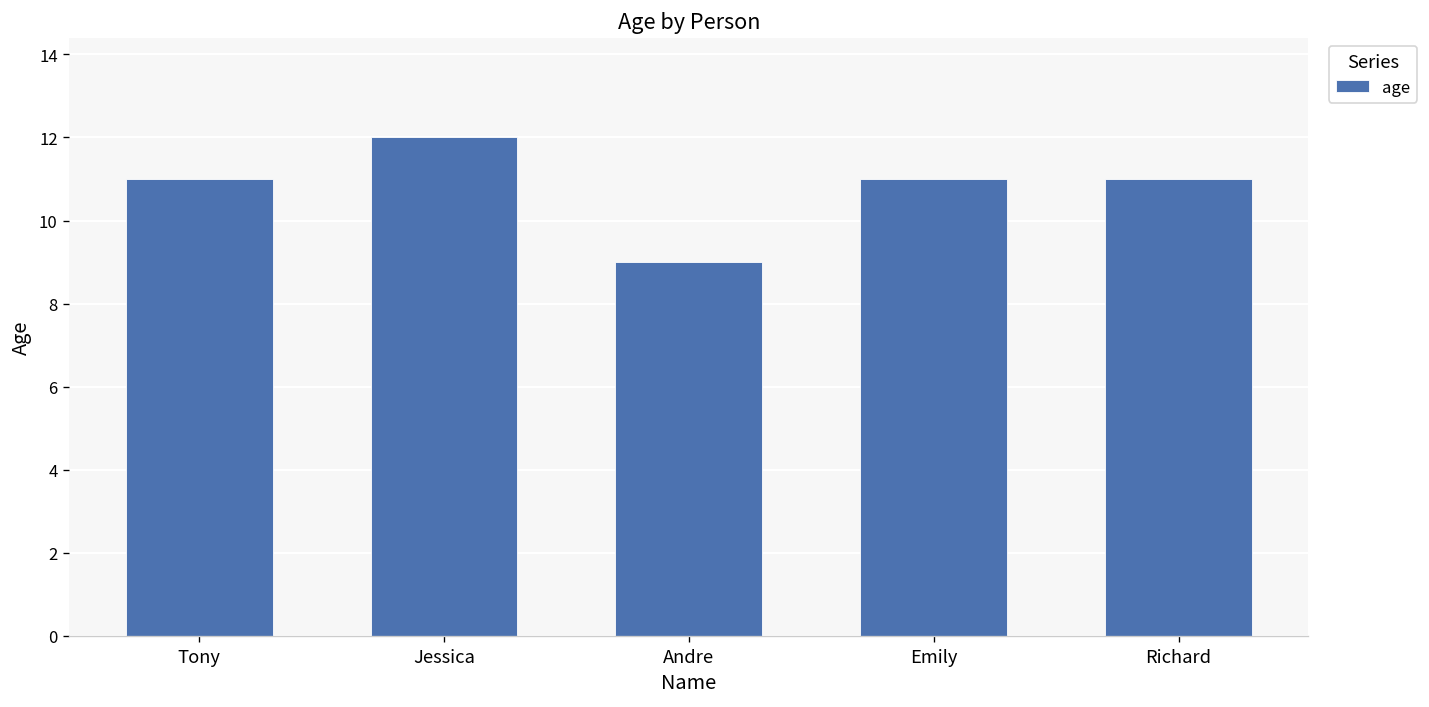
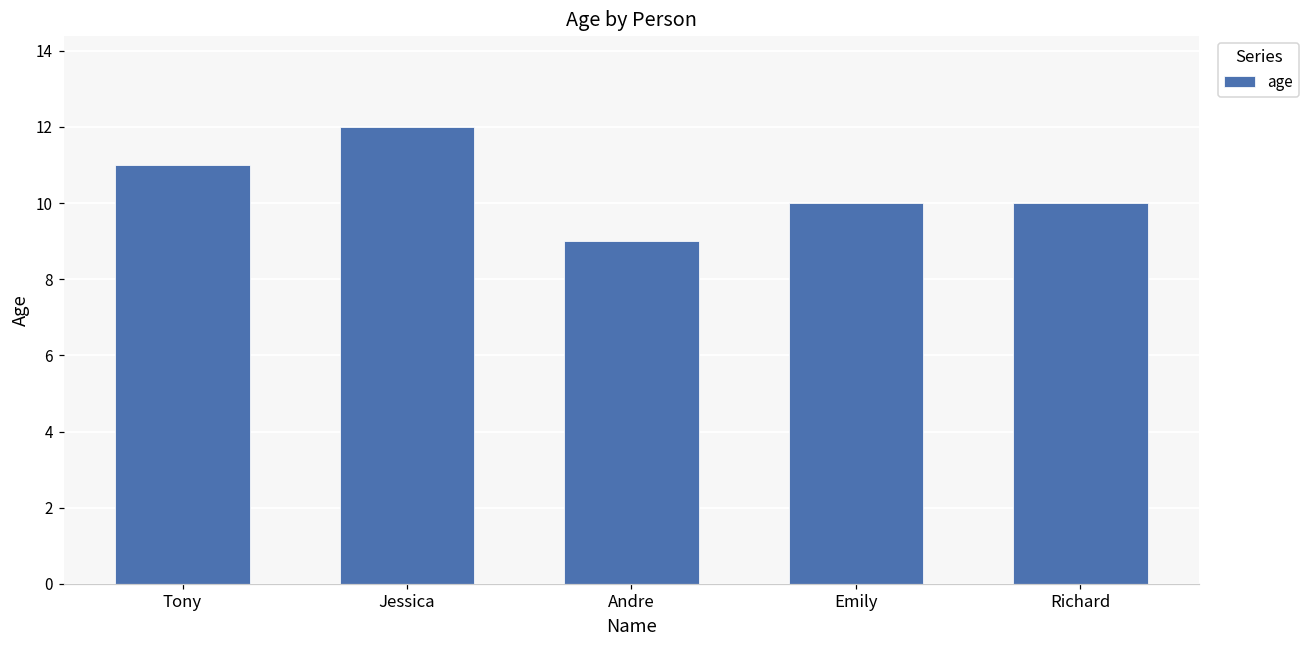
Emily: 11 -> 10
Richard: 11 -> 10
